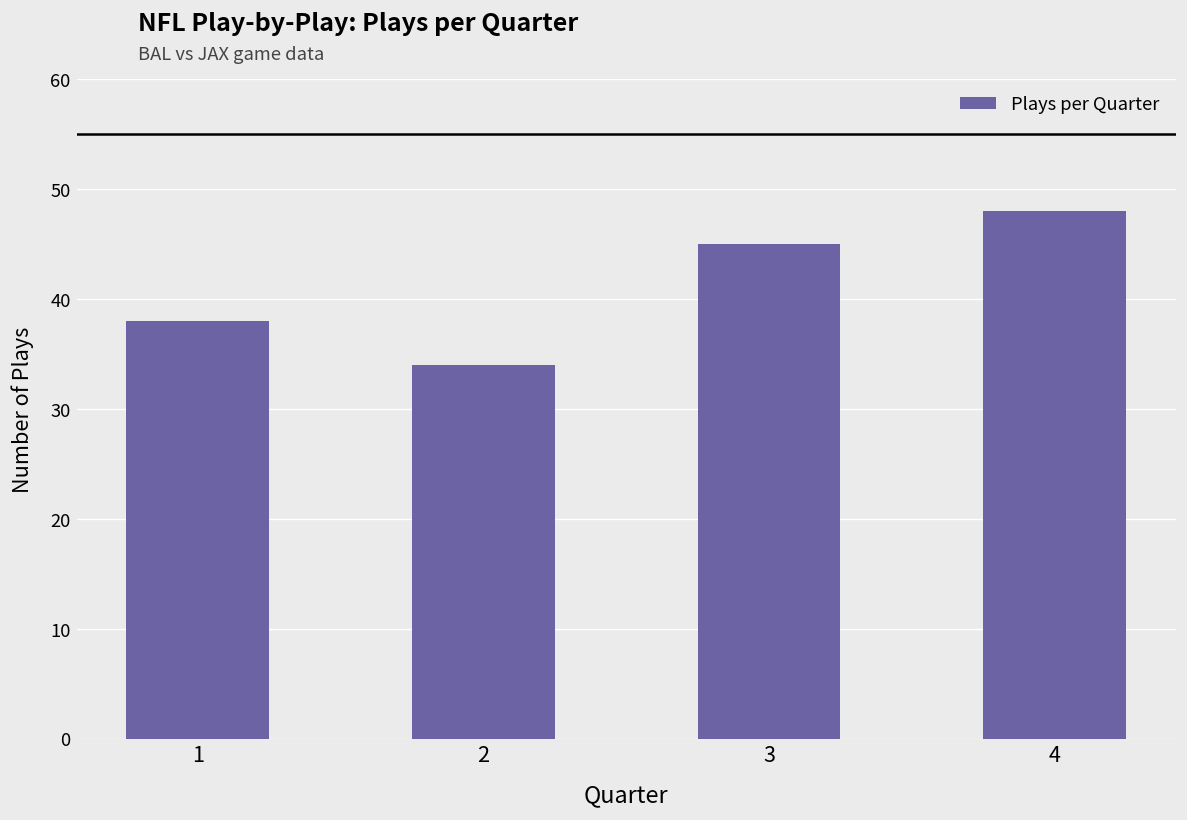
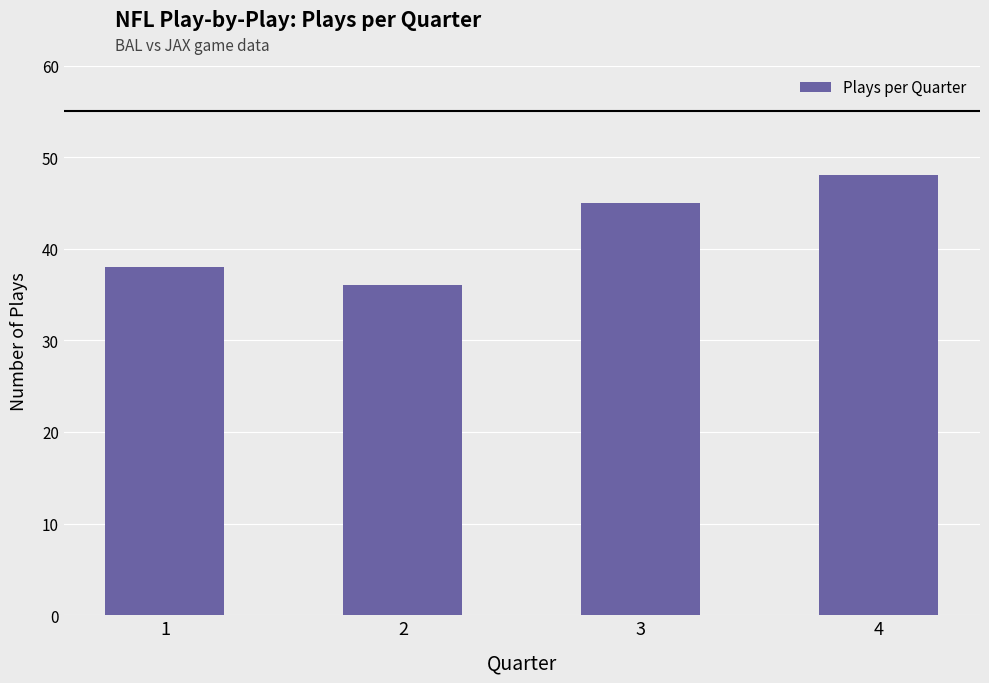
2: 34 -> 36
